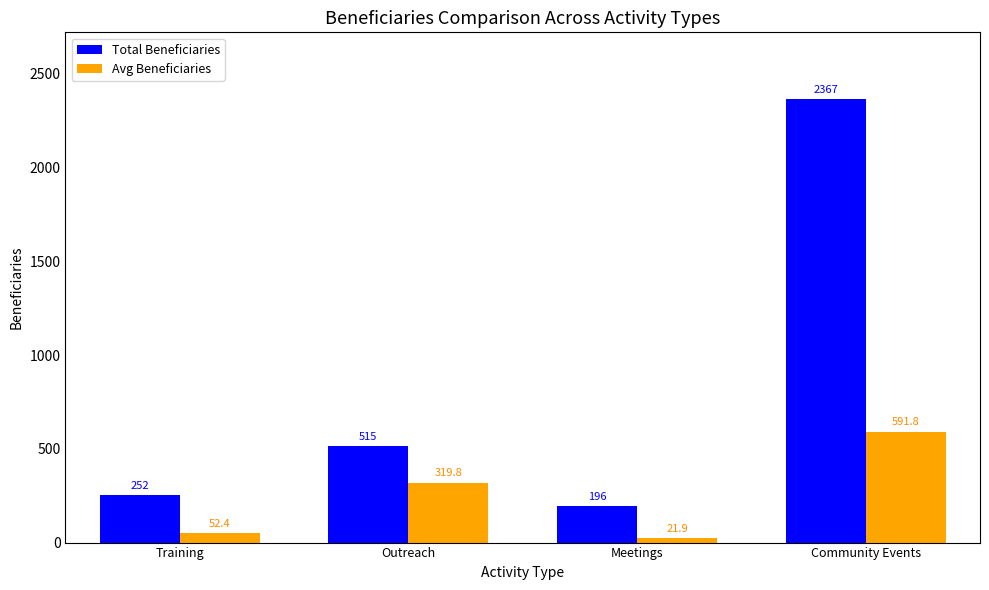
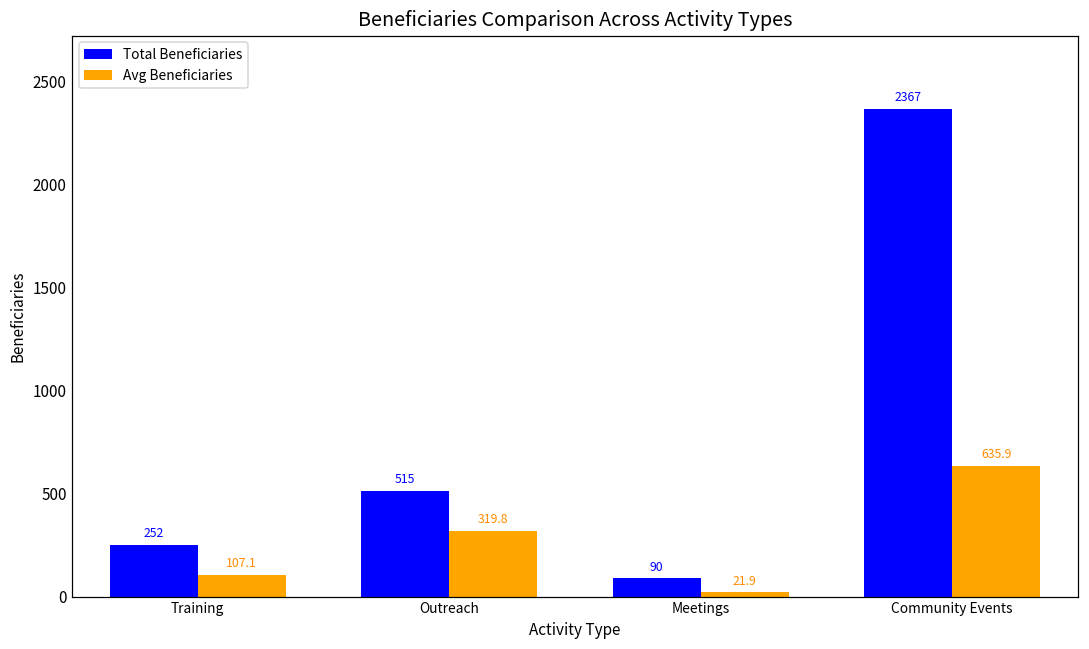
Avg Beneficiaries, Training: 52.4 -> 107.1
Total Beneficiaries, Meetings: 196 -> 90
Avg Beneficiaries, Community Events: 591.8 -> 635.9
